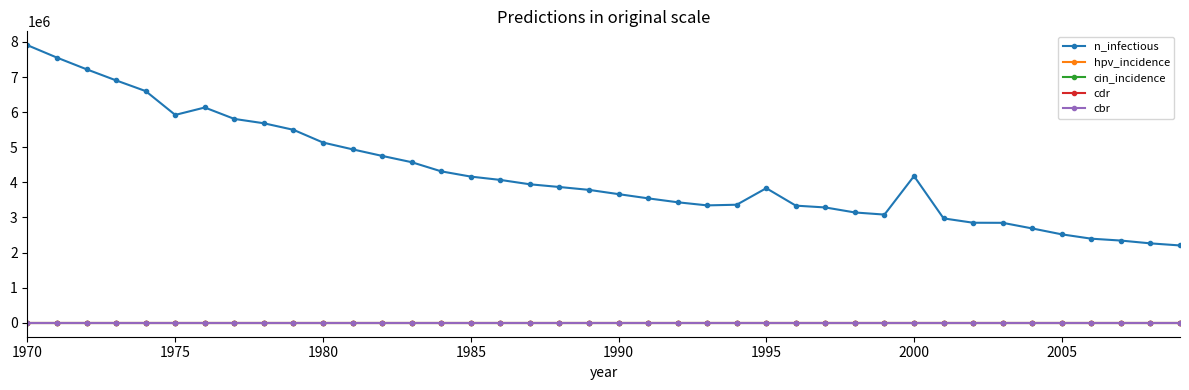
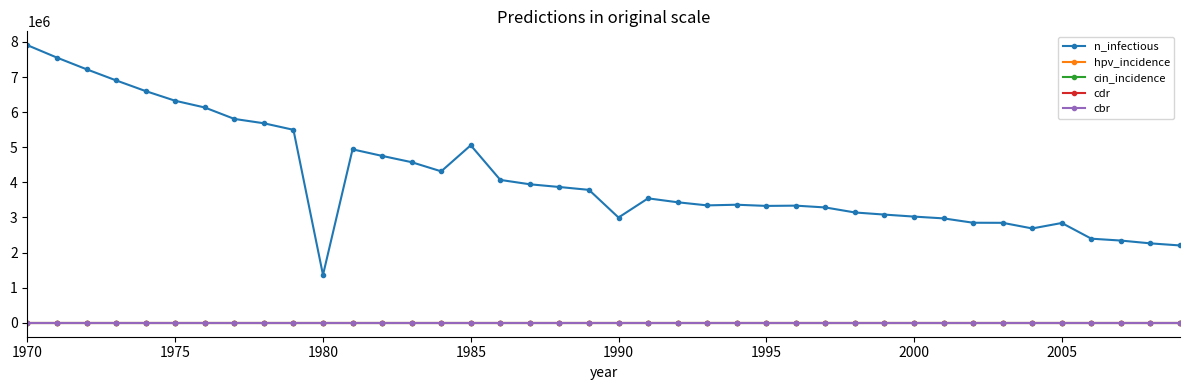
n_infectious, 1975: 5900000 -> 6300000
n_infectious, 1980: 5100000 -> 1400000
n_infectious, 1985: 4200000 -> 5100000
n_infectious, 1990: 3700000 -> 3000000
n_infectious, 1995: 3800000 -> 3300000
n_infectious, 2000: 4200000 -> 3000000
n_infectious, 2005: 2500000 -> 2800000
